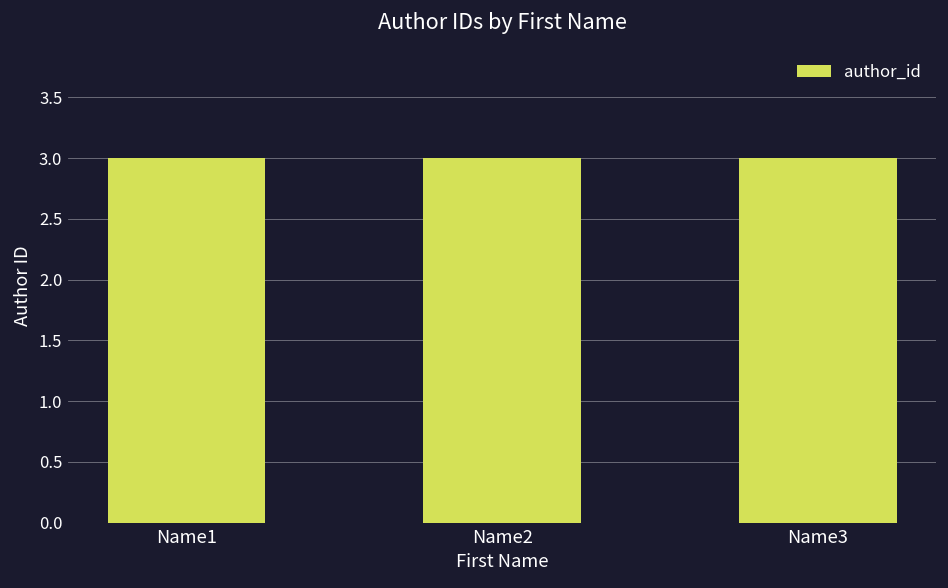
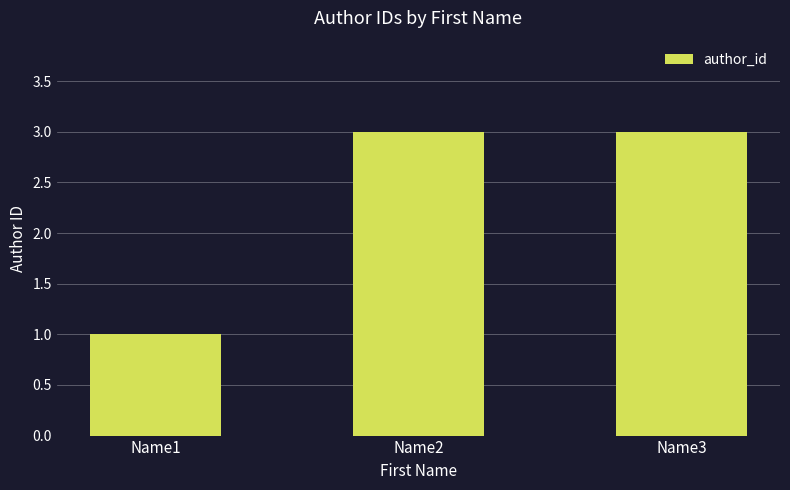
Name1: 3 -> 1
